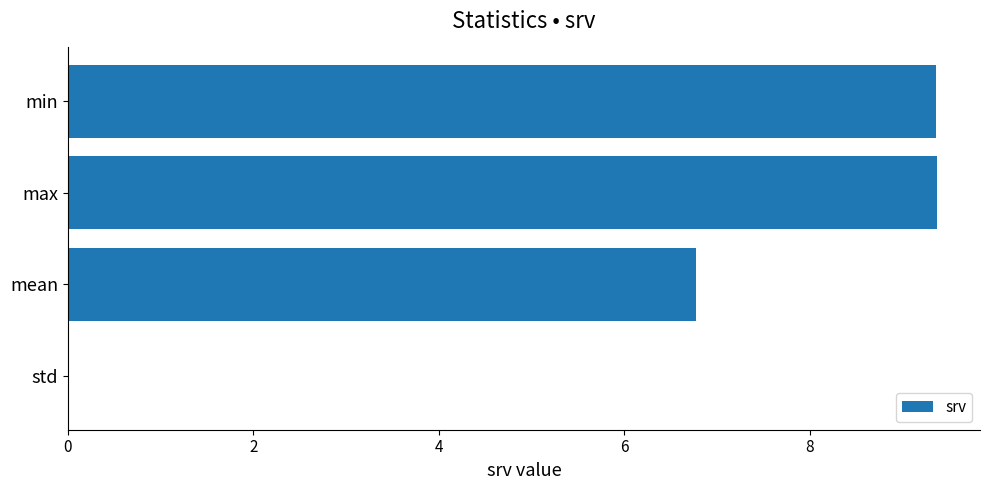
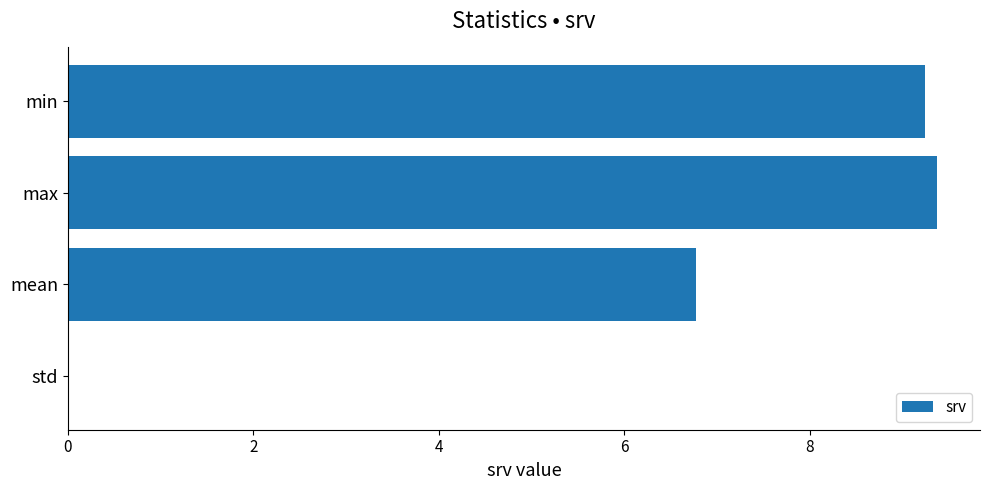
min: 9.4 -> 9.2
